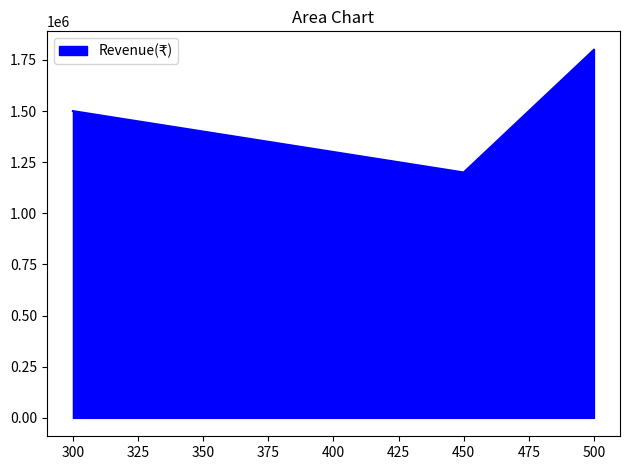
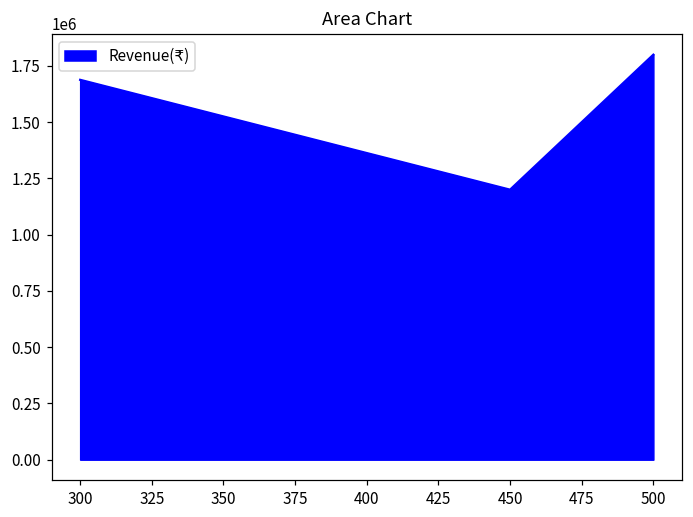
300: 1500000 -> 1690000
